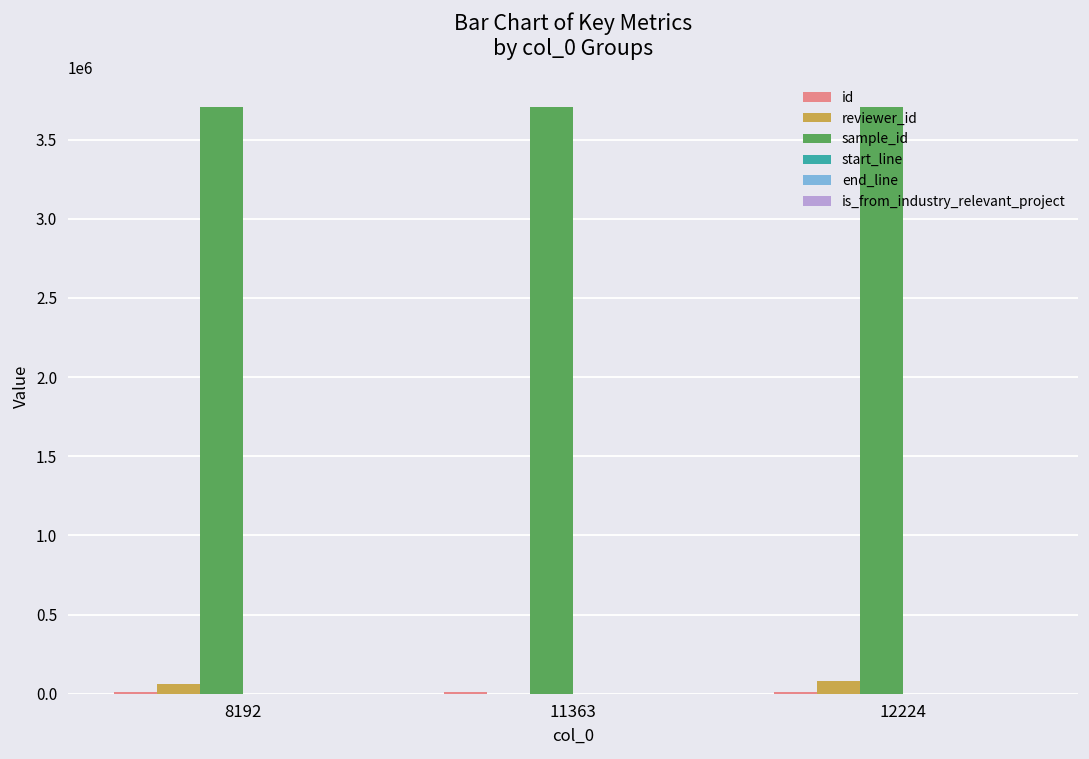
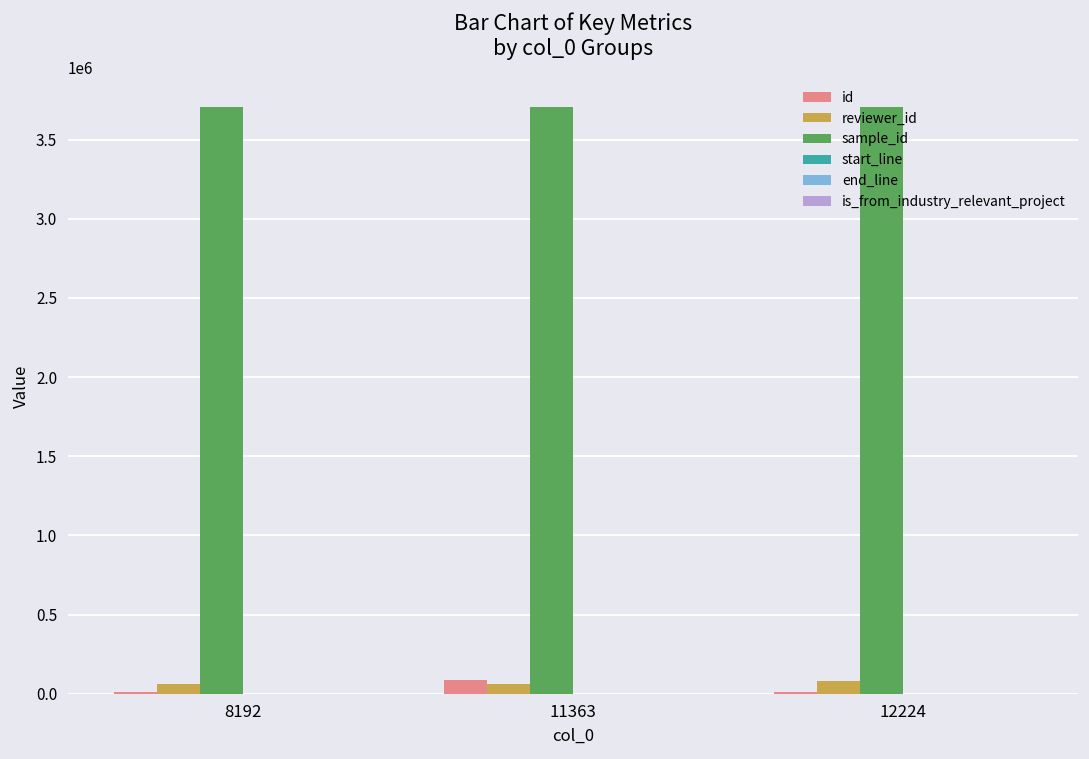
id, 11363: 10000 -> 90000
reviewer_id, 11363: 0 -> 60000
